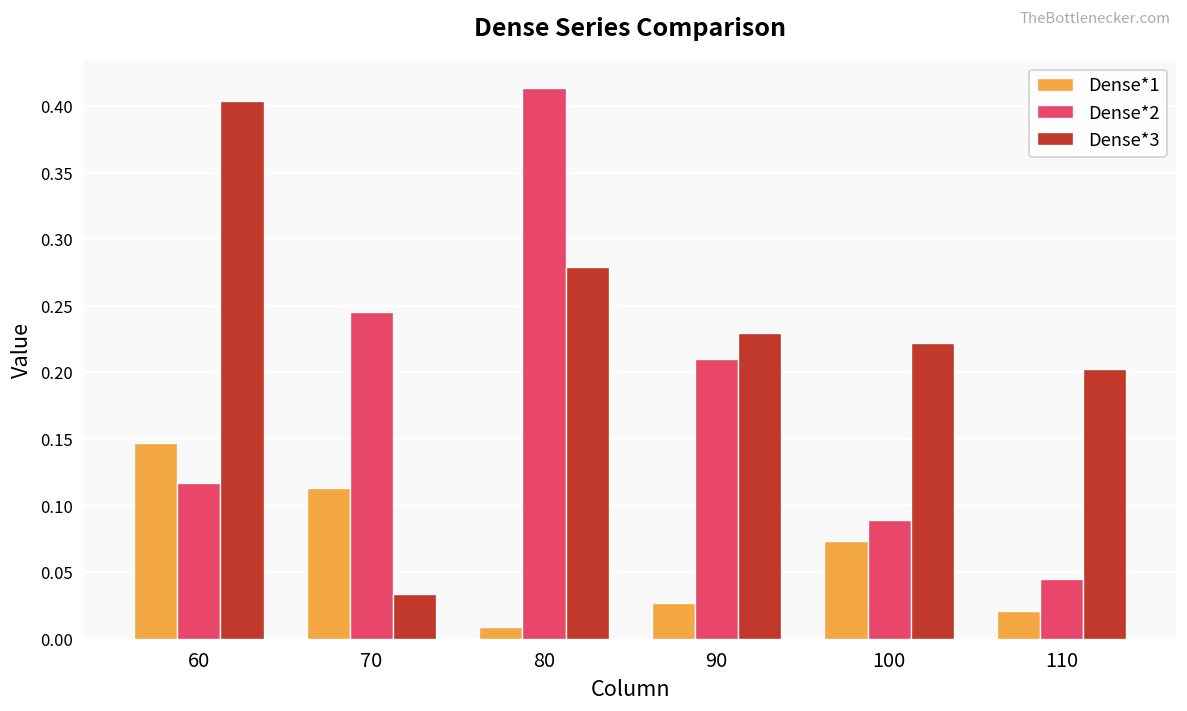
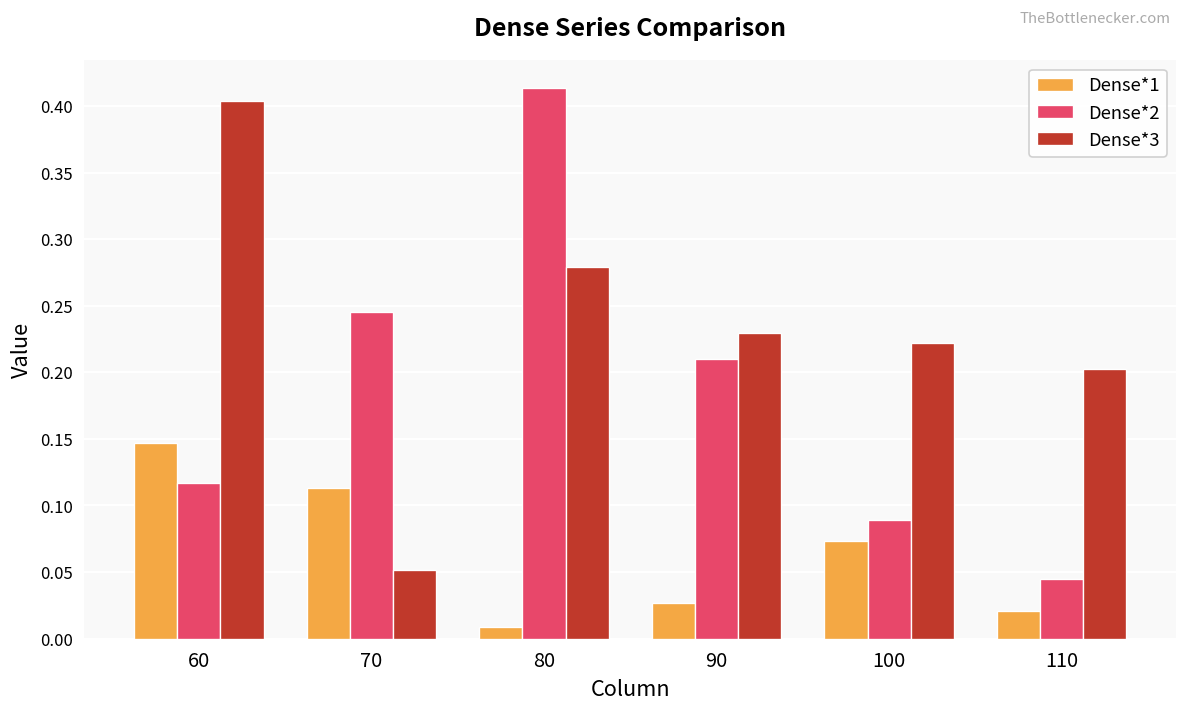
Dense*3, 70: 0.033 -> 0.052
